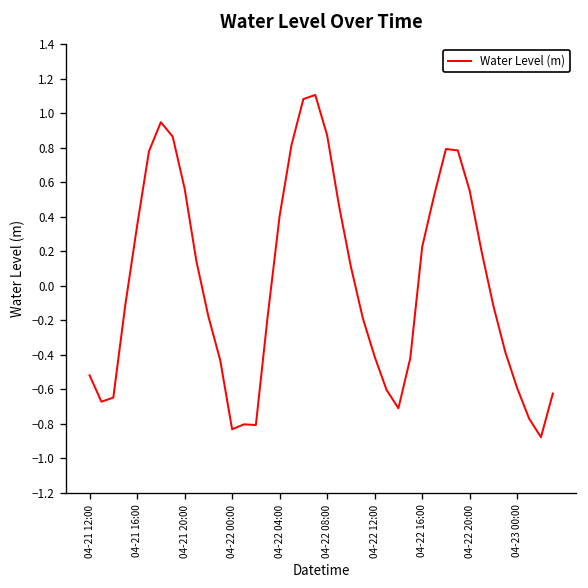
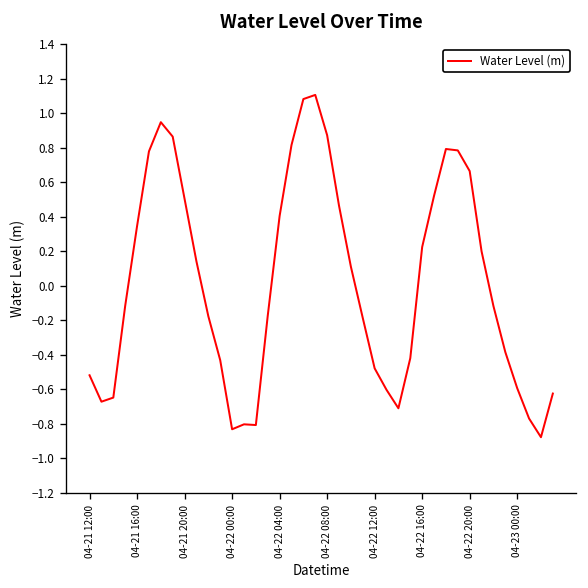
04-21 20:00: 0.56 -> 0.50
04-22 12:00: -0.41 -> -0.48
04-22 20:00: 0.55 -> 0.66
